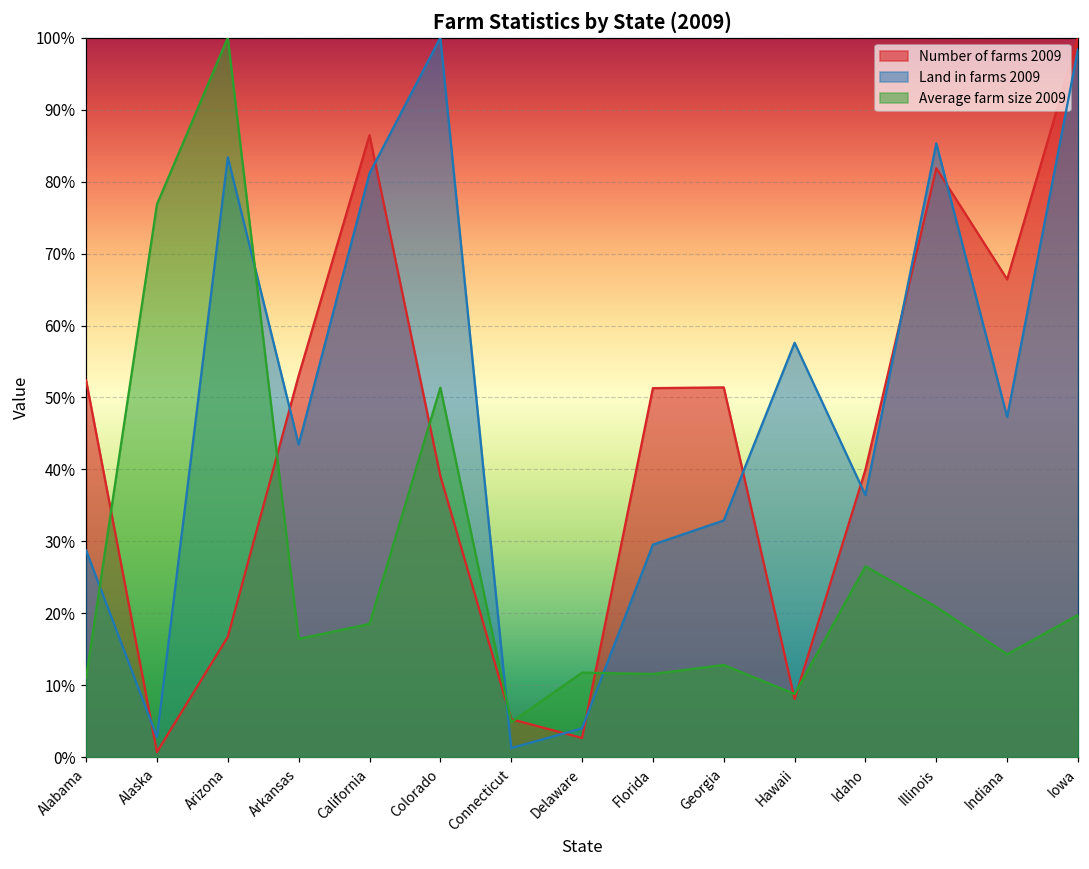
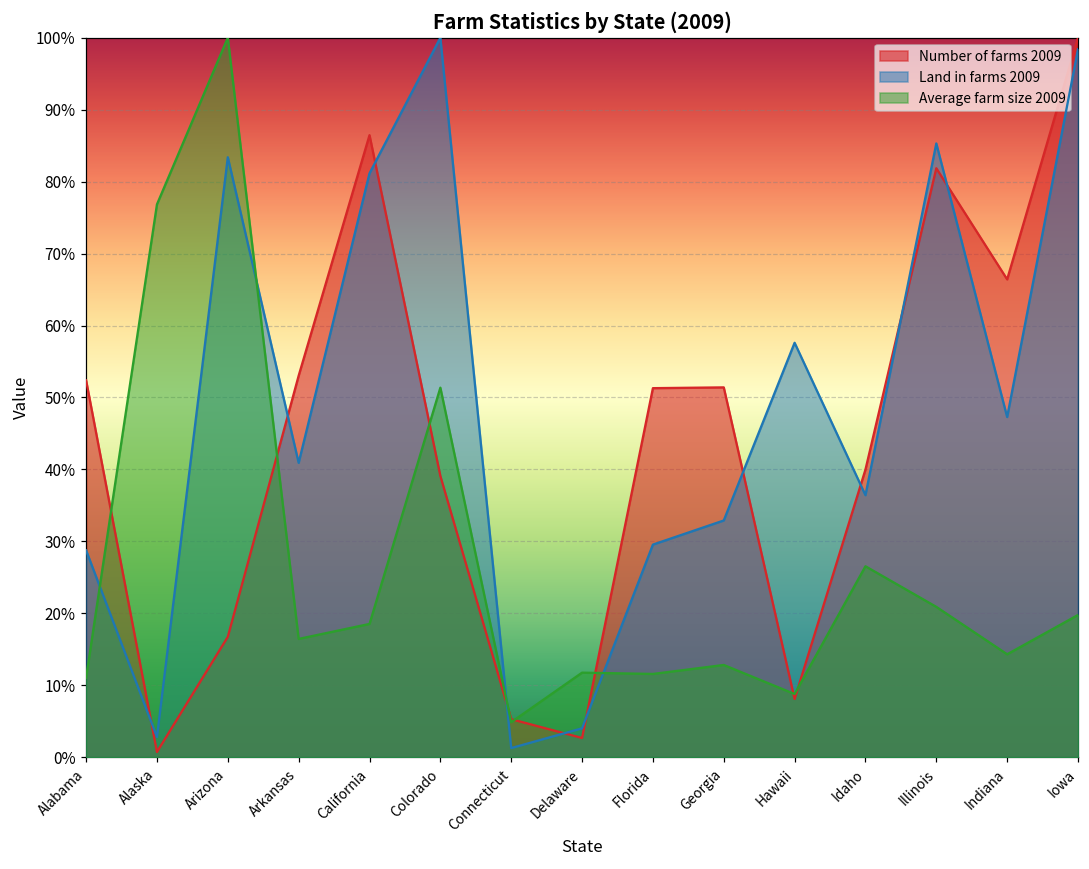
Land in farms 2009, Arkansas: 43% -> 41%
